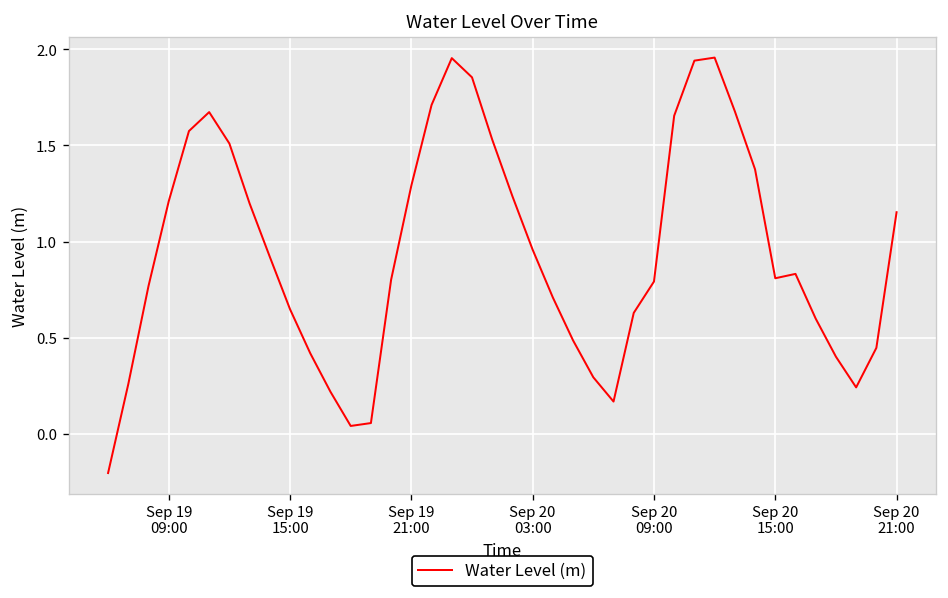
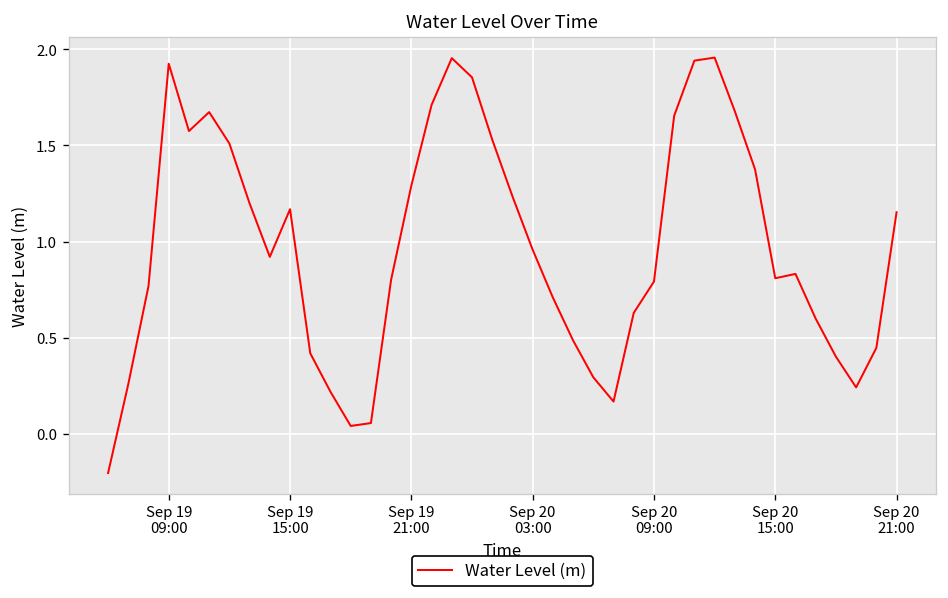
Sep 19 09:00: 1.21 -> 1.93
Sep 19 15:00: 0.65 -> 1.17
